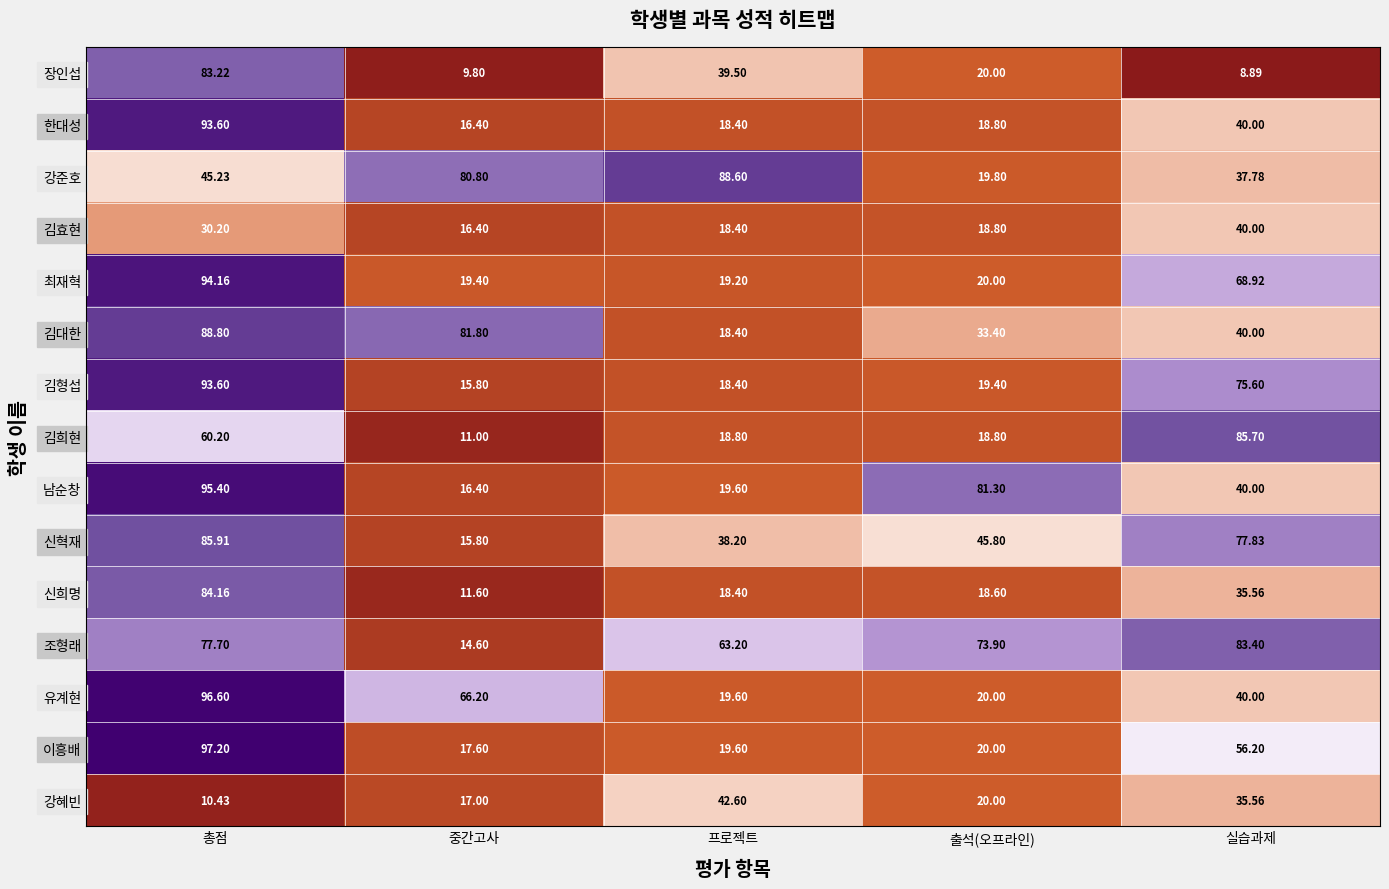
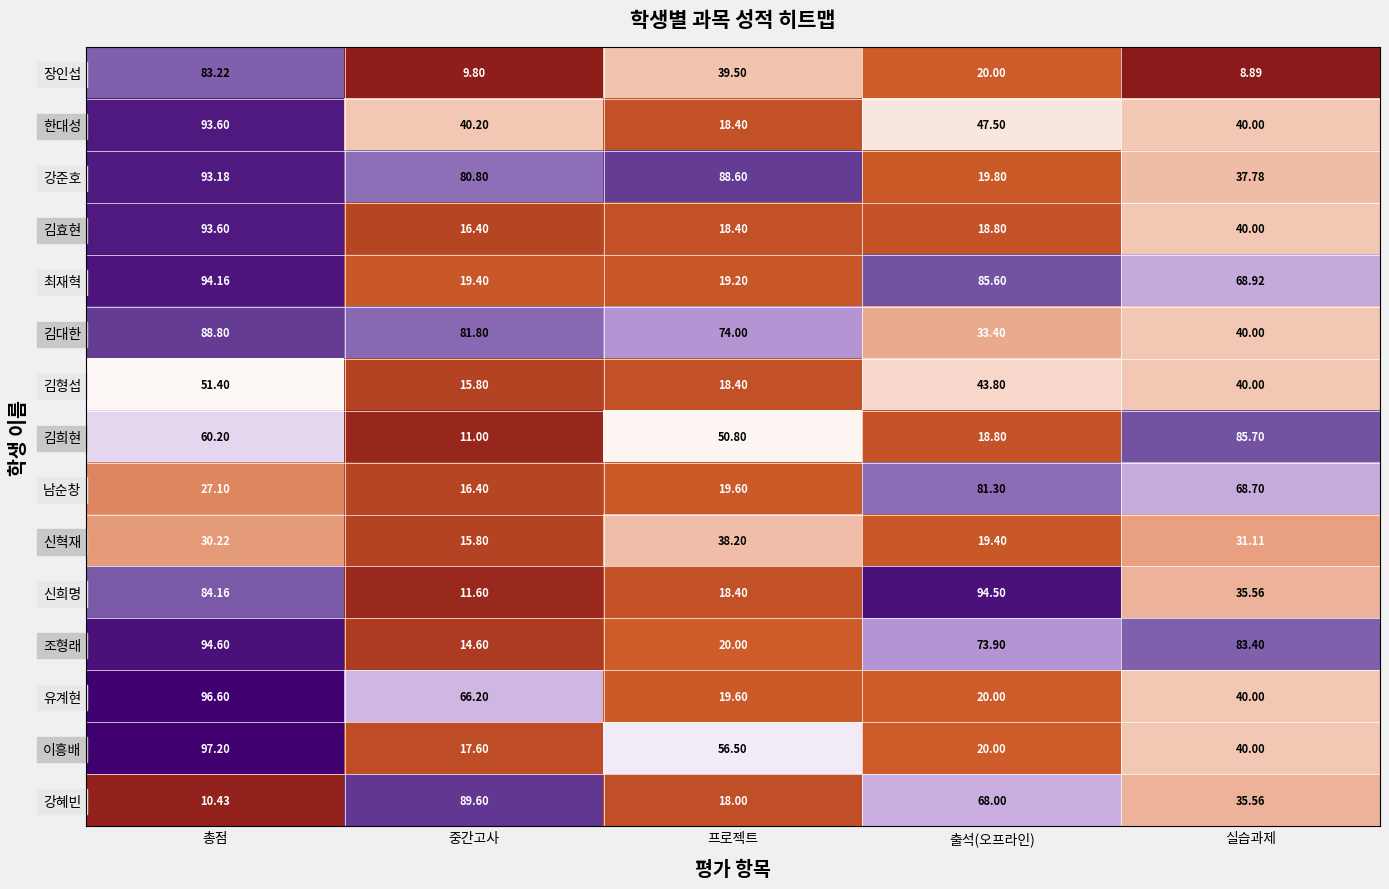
한대성, 중간고사: 16.40 -> 40.20
한대성, 출석(오프라인): 18.80 -> 47.50
강준호, 총점: 45.23 -> 93.18
김효현, 총점: 30.20 -> 93.60
최재혁, 출석(오프라인): 20.00 -> 85.60
김대한, 프로젝트: 18.40 -> 74.00
김형섭, 총점: 93.60 -> 51.40
김형섭, 출석(오프라인): 19.40 -> 43.80
김형섭, 실습과제: 75.60 -> 40.00
김희현, 프로젝트: 18.80 -> 50.80
남순창, 총점: 95.40 -> 27.10
남순창, 실습과제: 40.00 -> 68.70
신혁재, 총점: 85.91 -> 30.22
신혁재, 출석(오프라인): 45.80 -> 19.40
신혁재, 실습과제: 77.83 -> 31.11
신희명, 출석(오프라인): 18.60 -> 94.50
조형래, 총점: 77.70 -> 94.60
조형래, 프로젝트: 63.20 -> 20.00
이흥배, 프로젝트: 19.60 -> 56.50
이흥배, 실습과제: 56.20 -> 40.00
강혜빈, 중간고사: 17.00 -> 89.60
강혜빈, 프로젝트: 42.60 -> 18.00
강혜빈, 출석(오프라인): 20.00 -> 68.00
